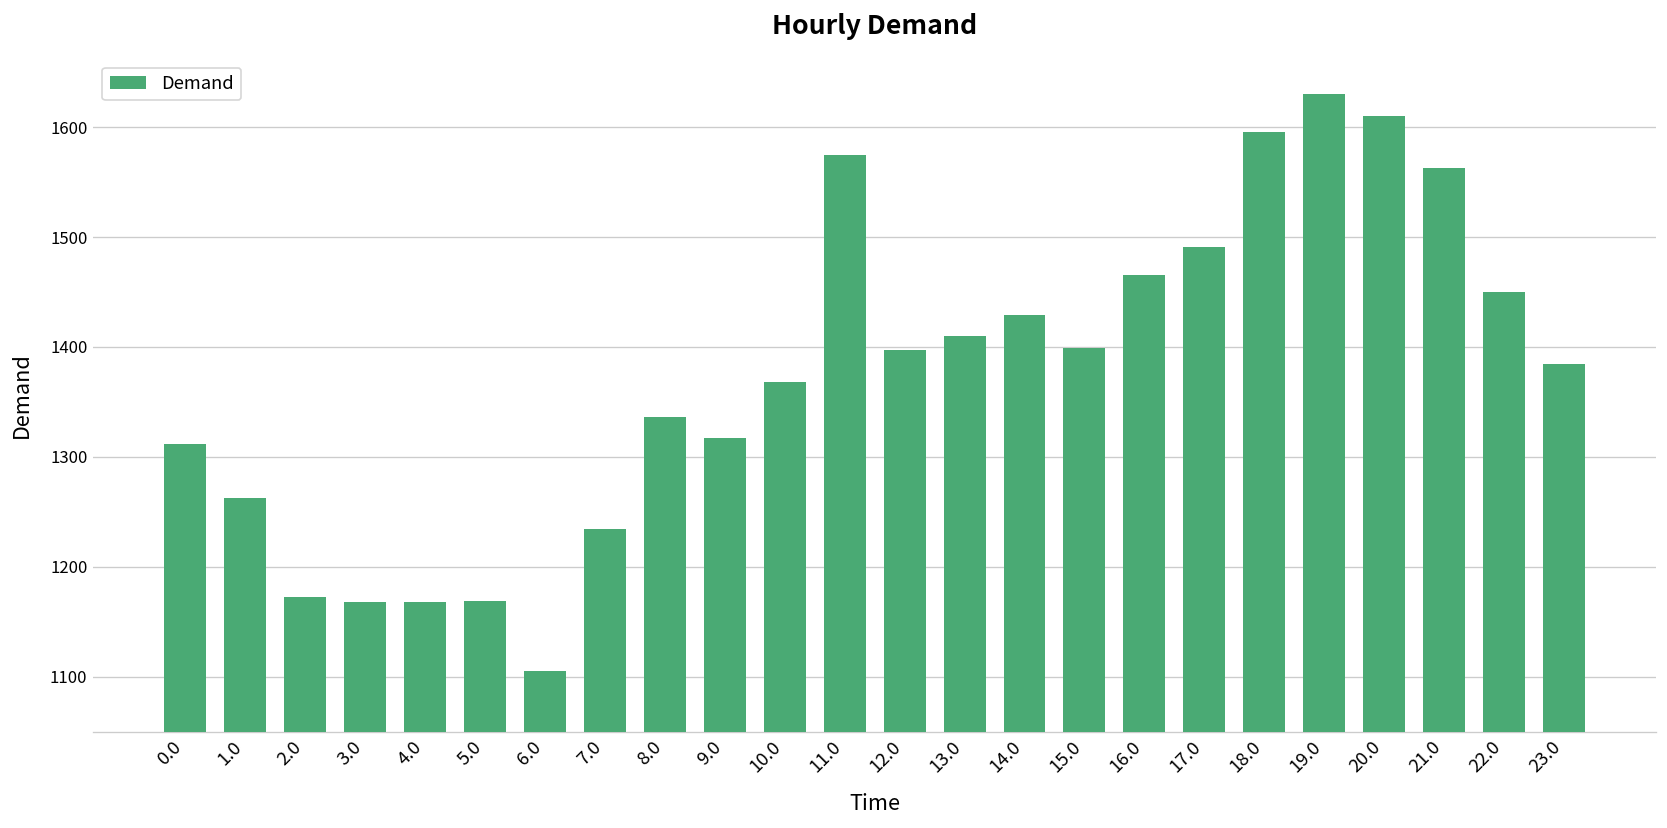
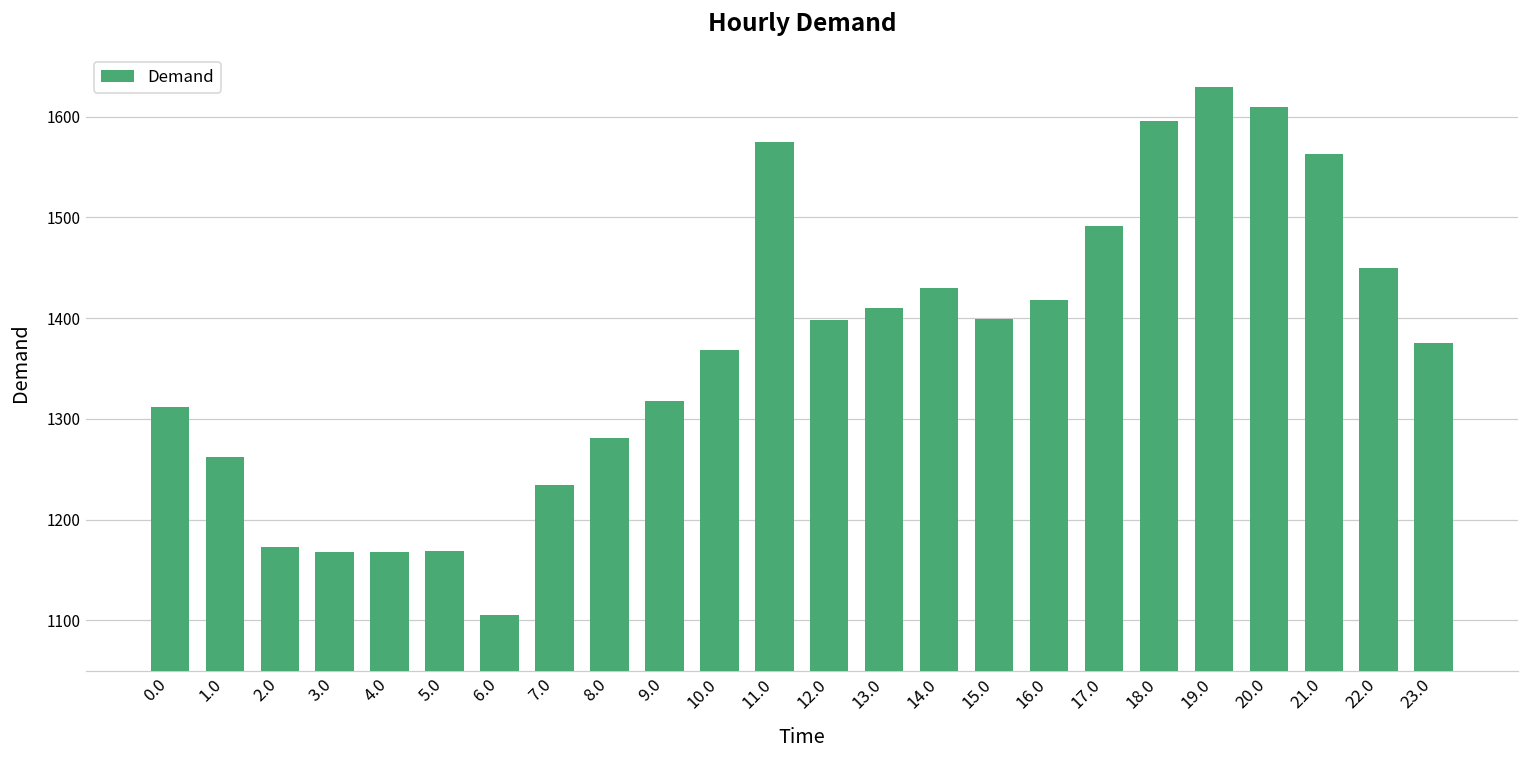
8.0: 1340 -> 1280
16.0: 1470 -> 1420
23.0: 1385 -> 1375
